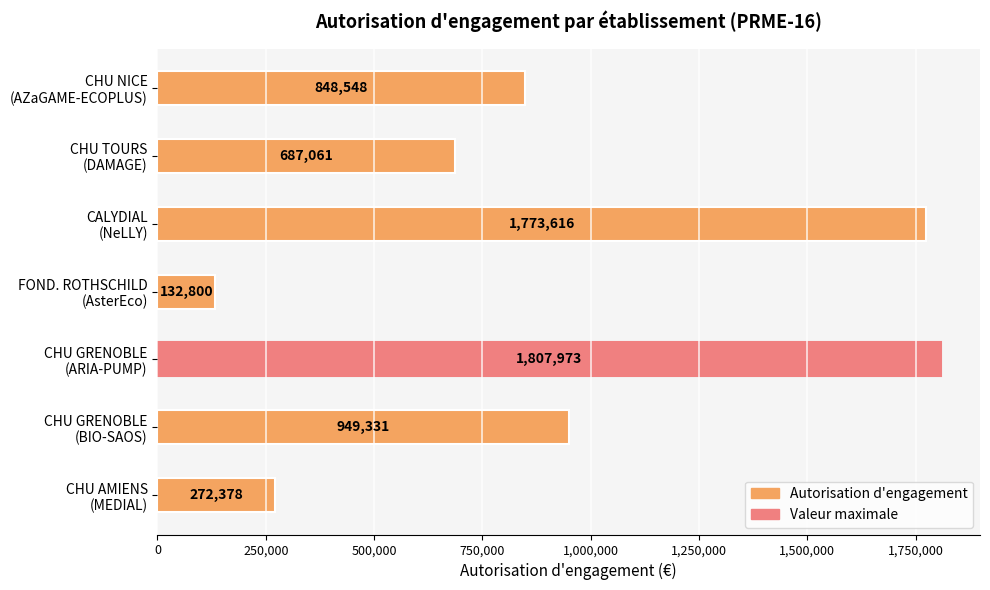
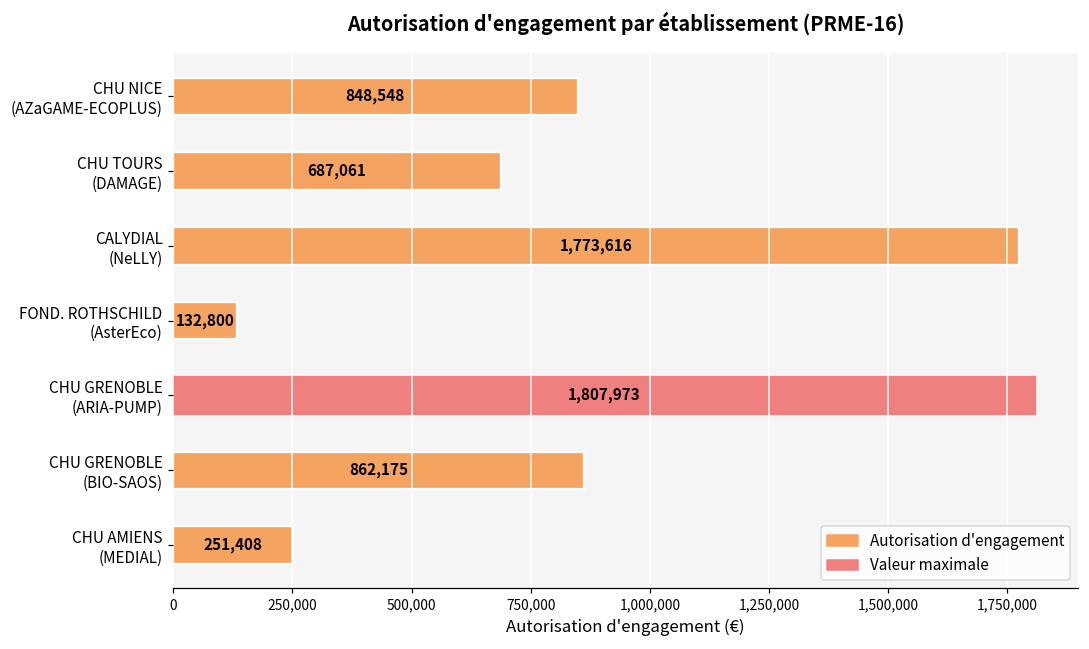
CHU GRENOBLE (BIO-SAOS): 949,331 -> 862,175
CHU AMIENS (MEDIAL): 272,378 -> 251,408
